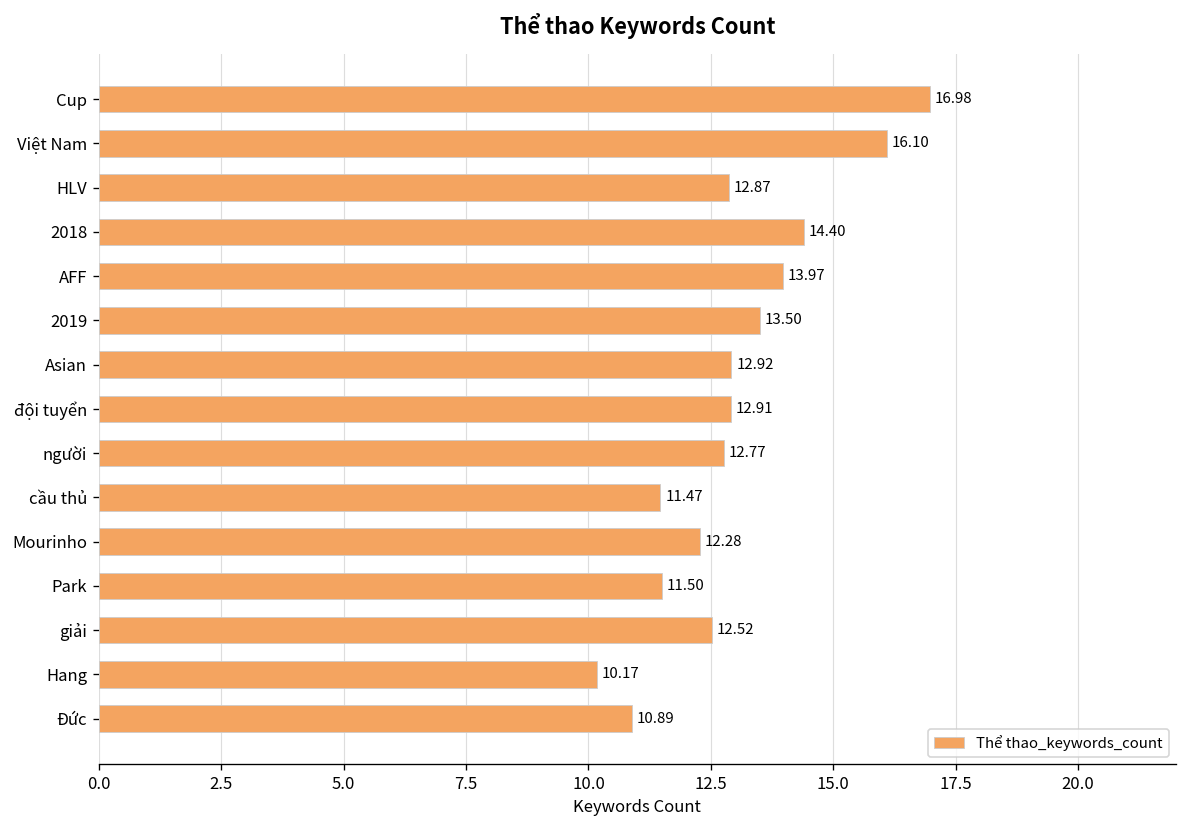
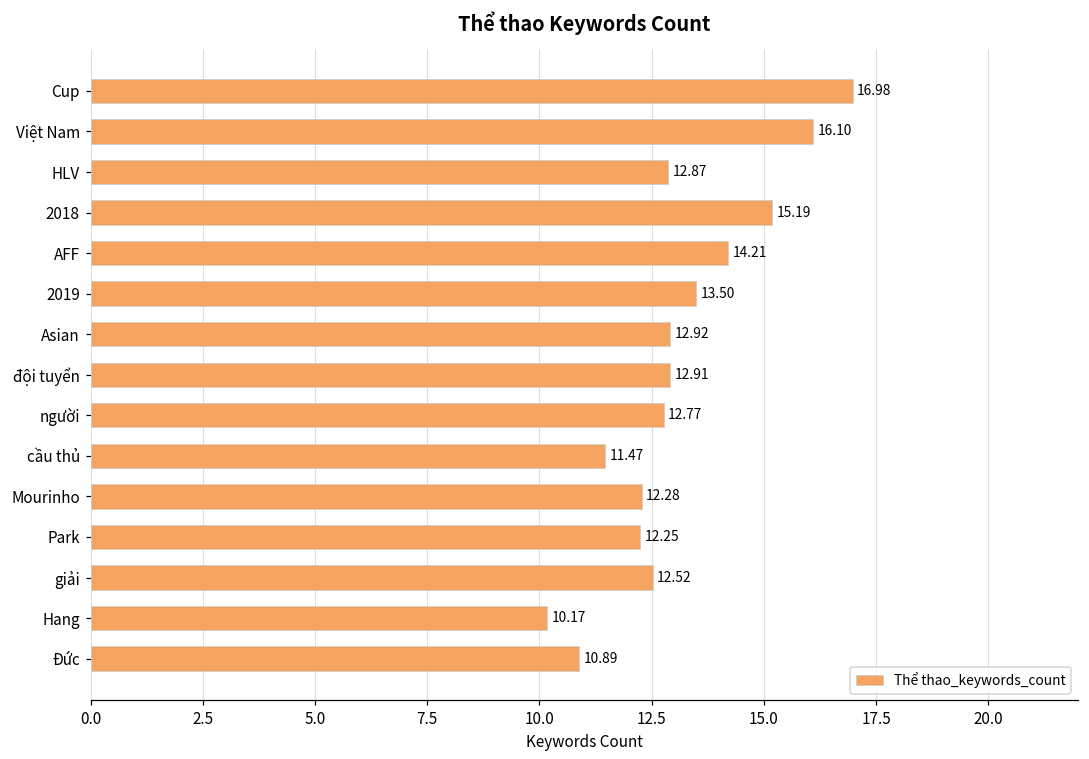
2018: 14.40 -> 15.19
AFF: 13.97 -> 14.21
Park: 11.50 -> 12.25
